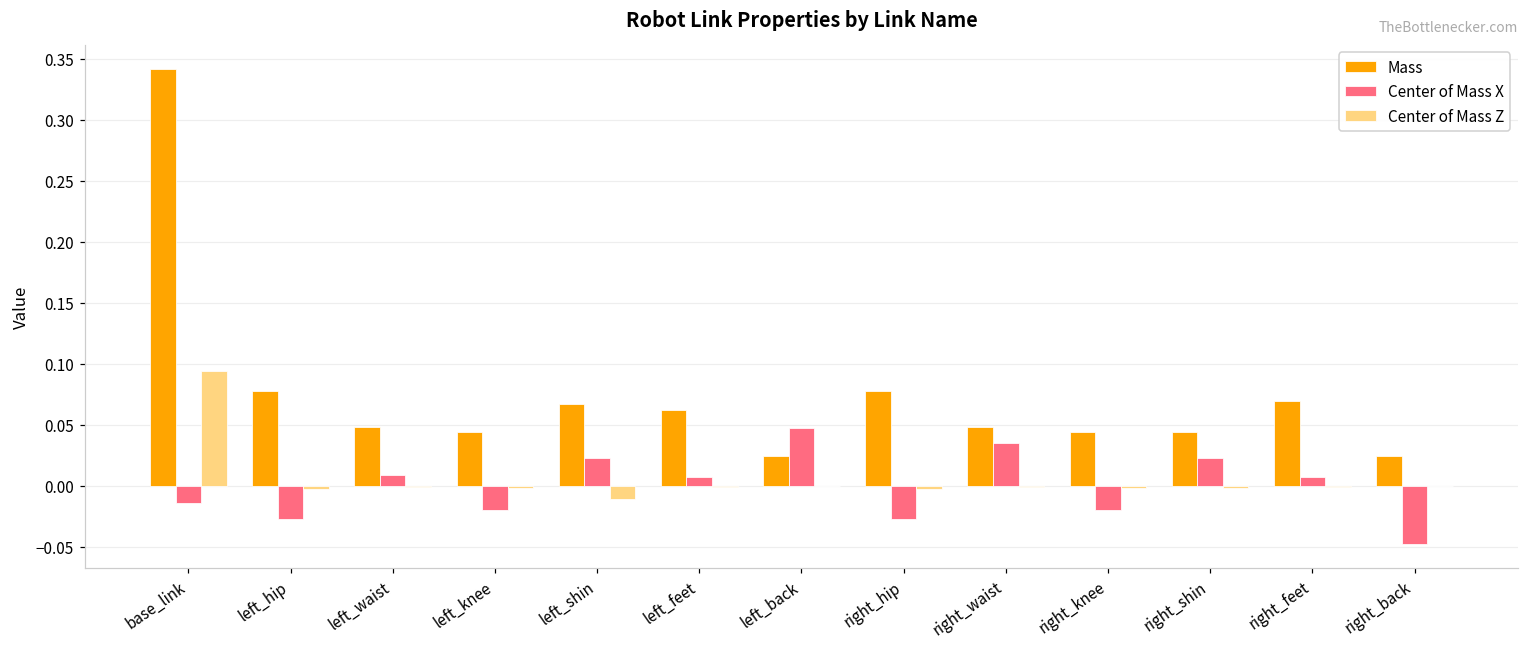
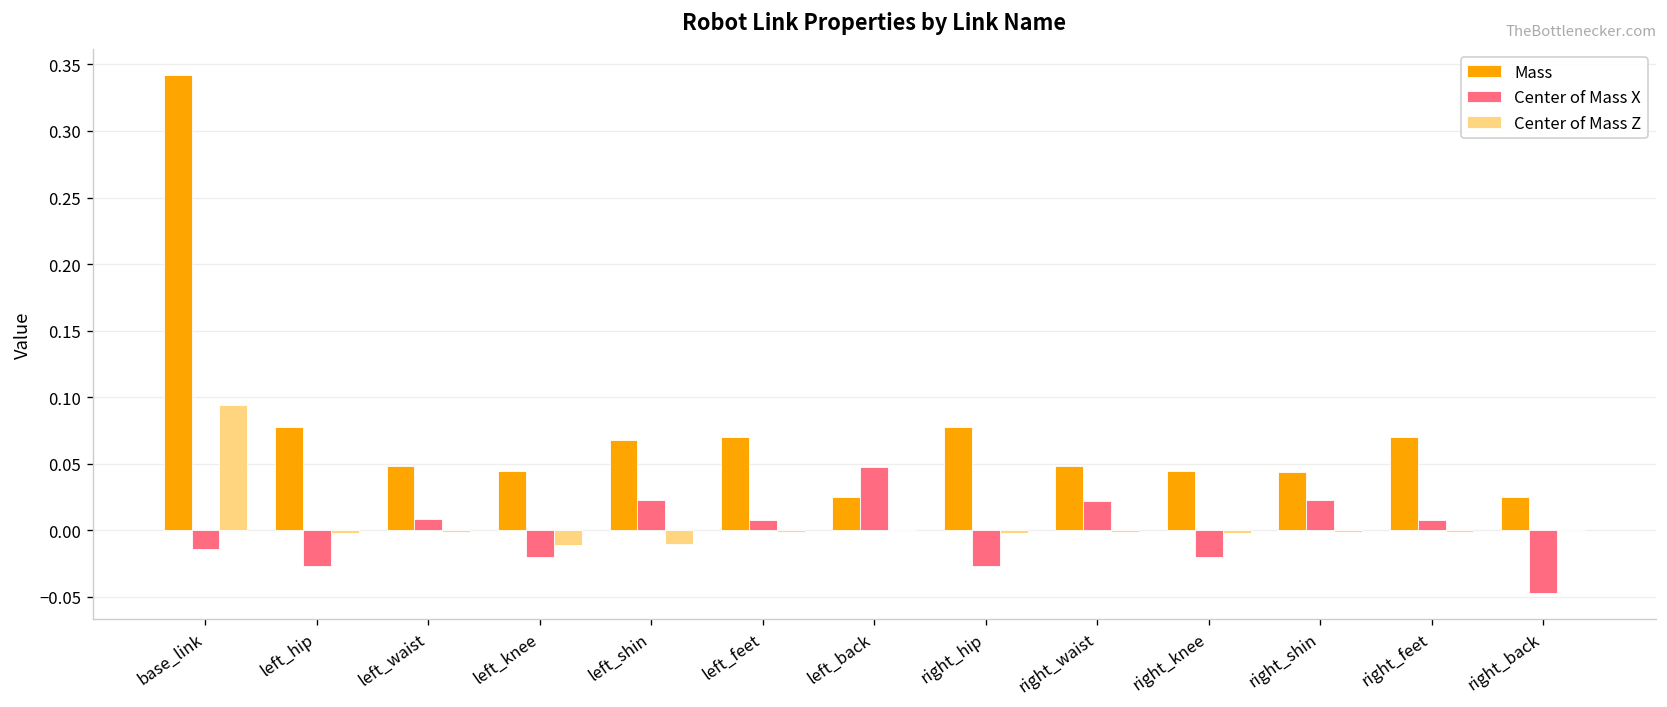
Center of Mass Z, left_knee: -0.002 -> -0.011
Mass, left_feet: 0.062 -> 0.070
Center of Mass X, right_waist: 0.036 -> 0.022
